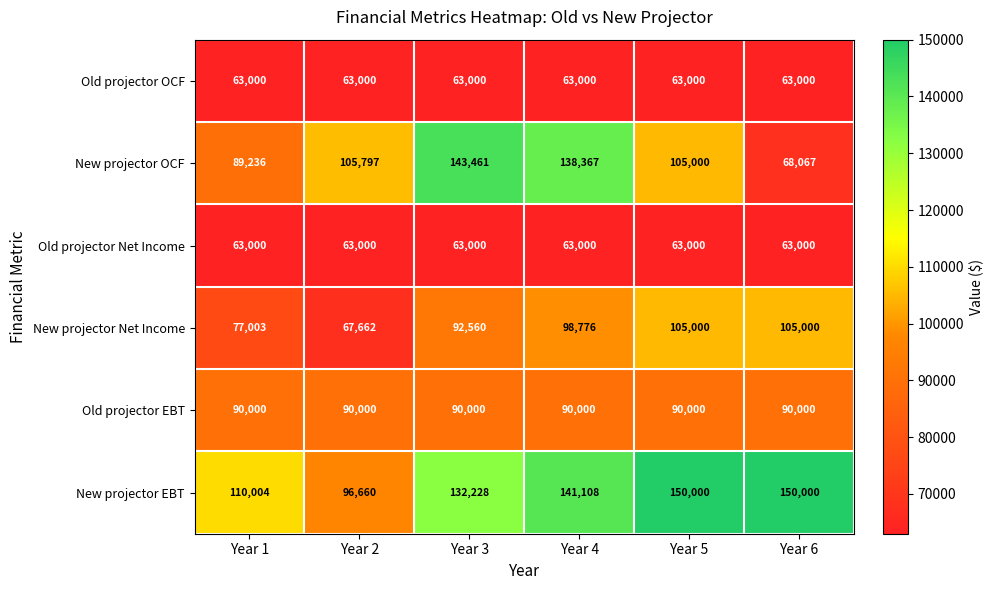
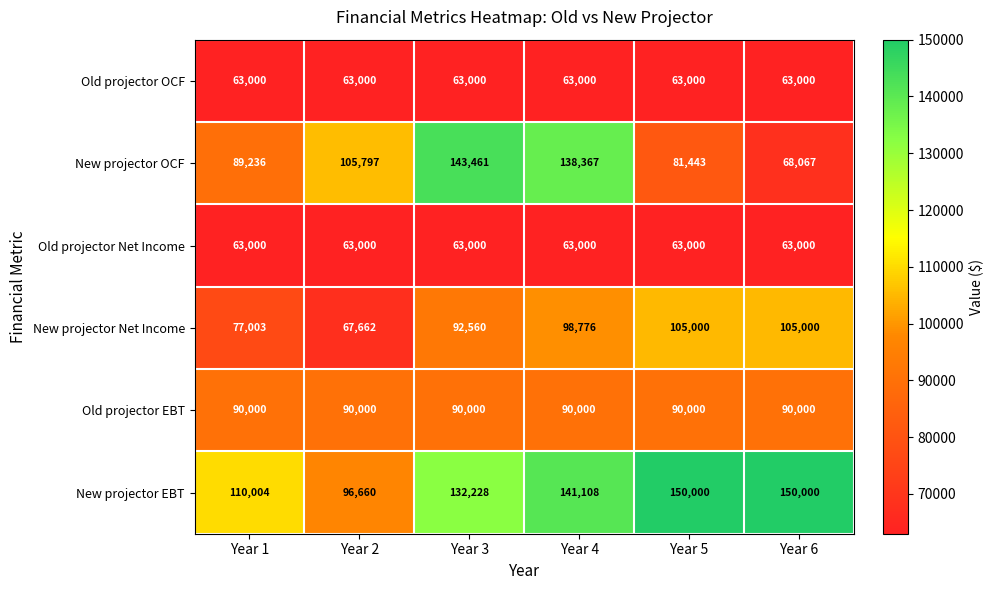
New projector OCF, Year 5: 105,000 -> 81,443
